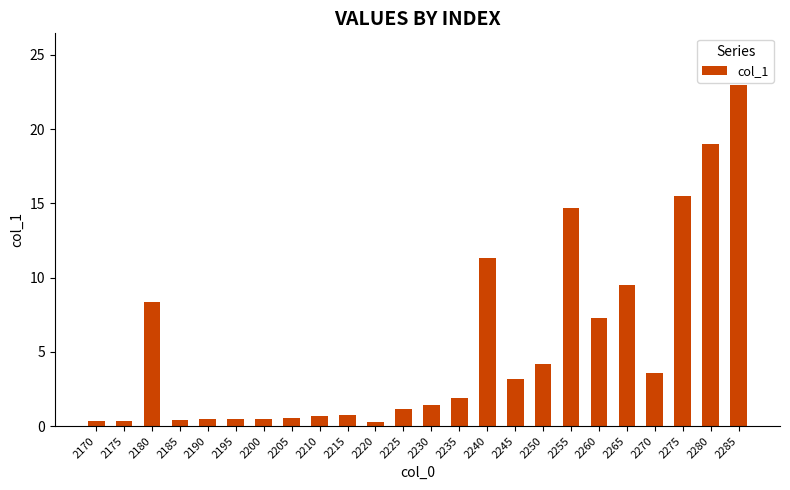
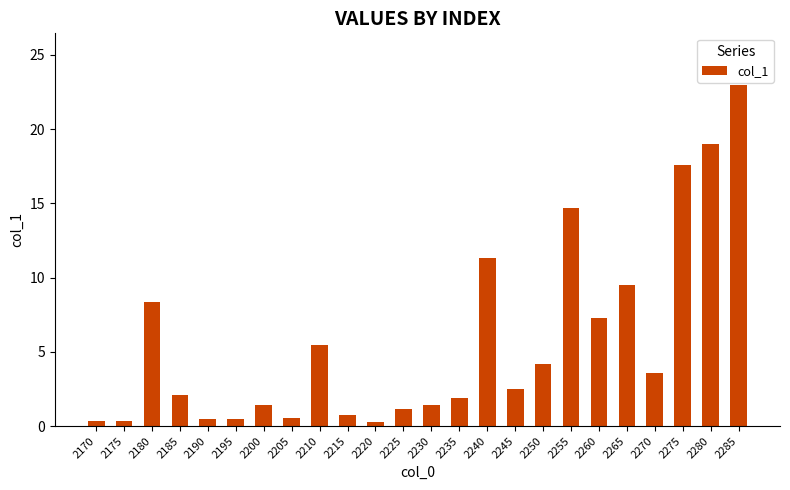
2185: 0.4 -> 2.1
2200: 0.5 -> 1.4
2210: 0.7 -> 5.4
2245: 3.2 -> 2.5
2275: 15.5 -> 17.6
